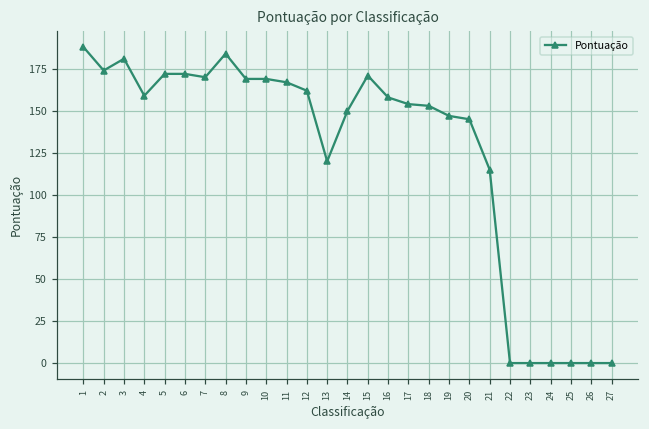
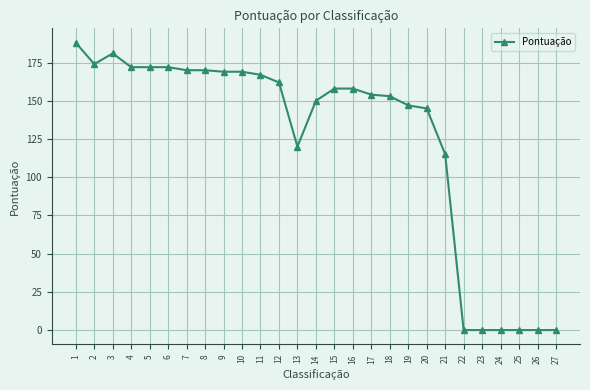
4: 159 -> 172
8: 184 -> 170
15: 171 -> 158
